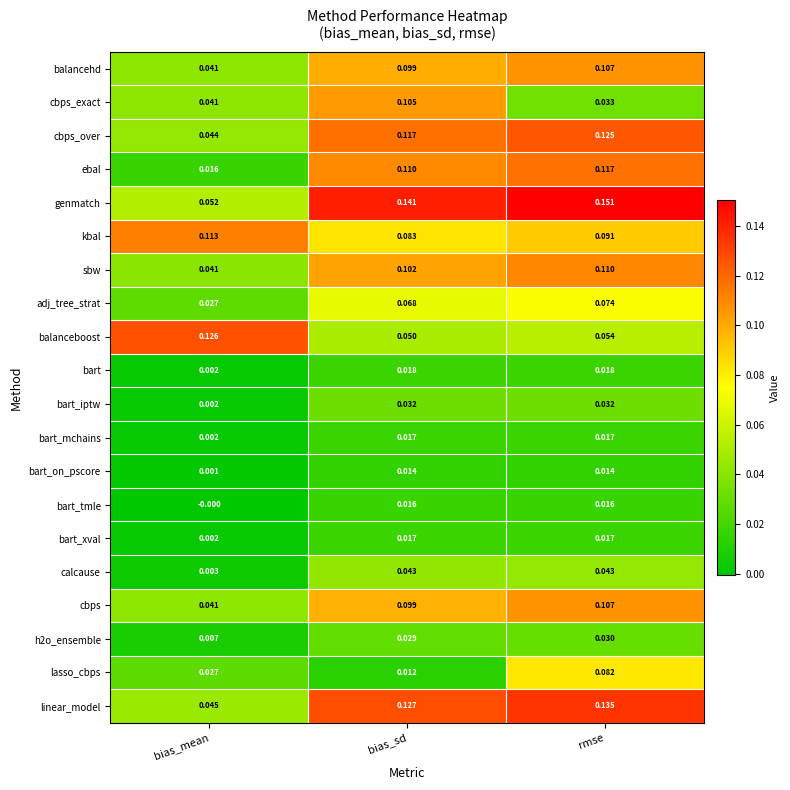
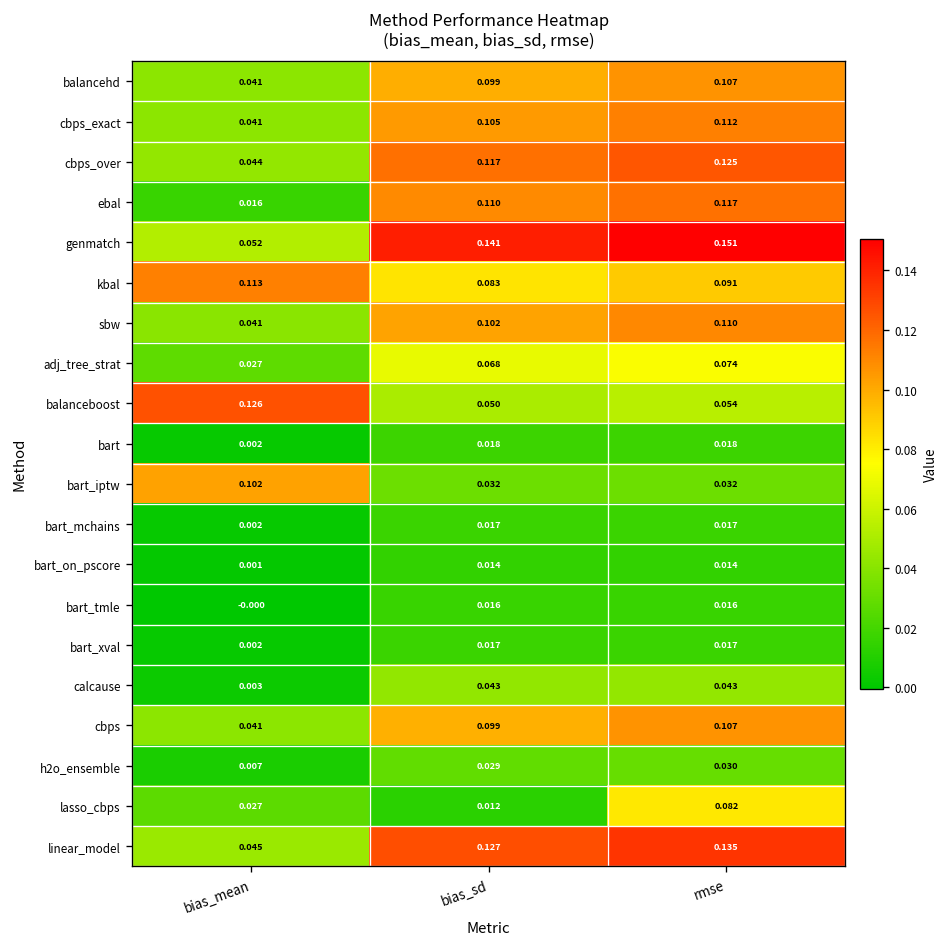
cbps_exact, rmse: 0.033 -> 0.112
bart_iptw, bias_mean: 0.002 -> 0.102
